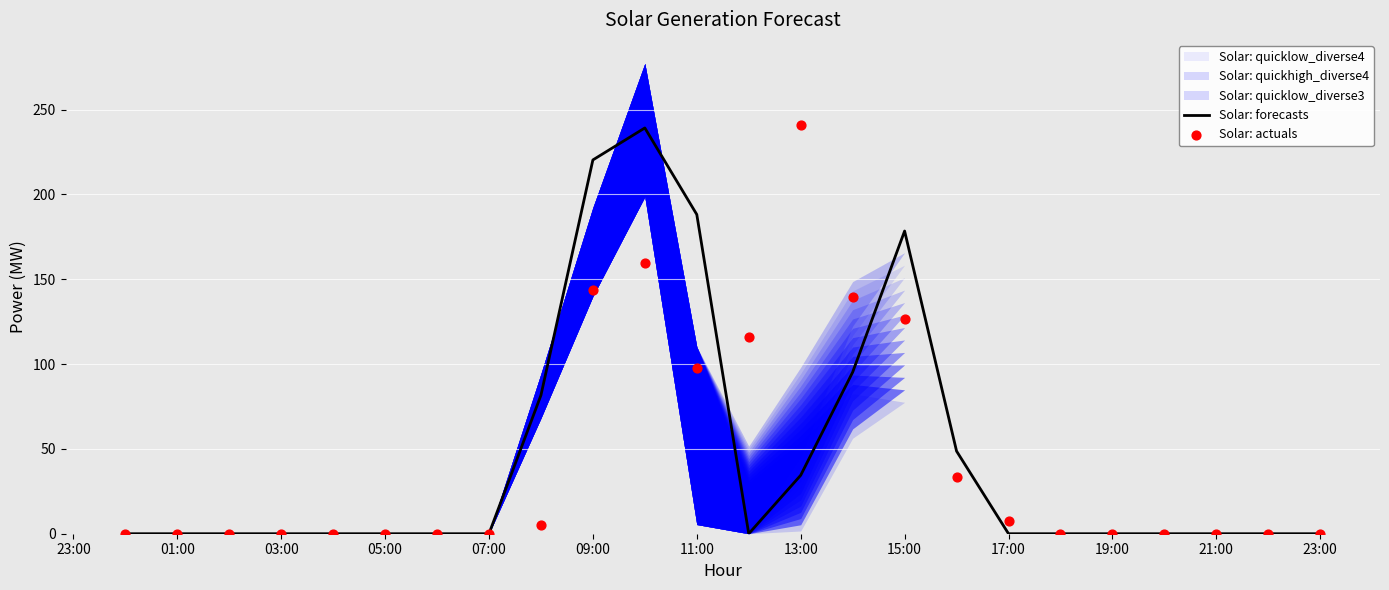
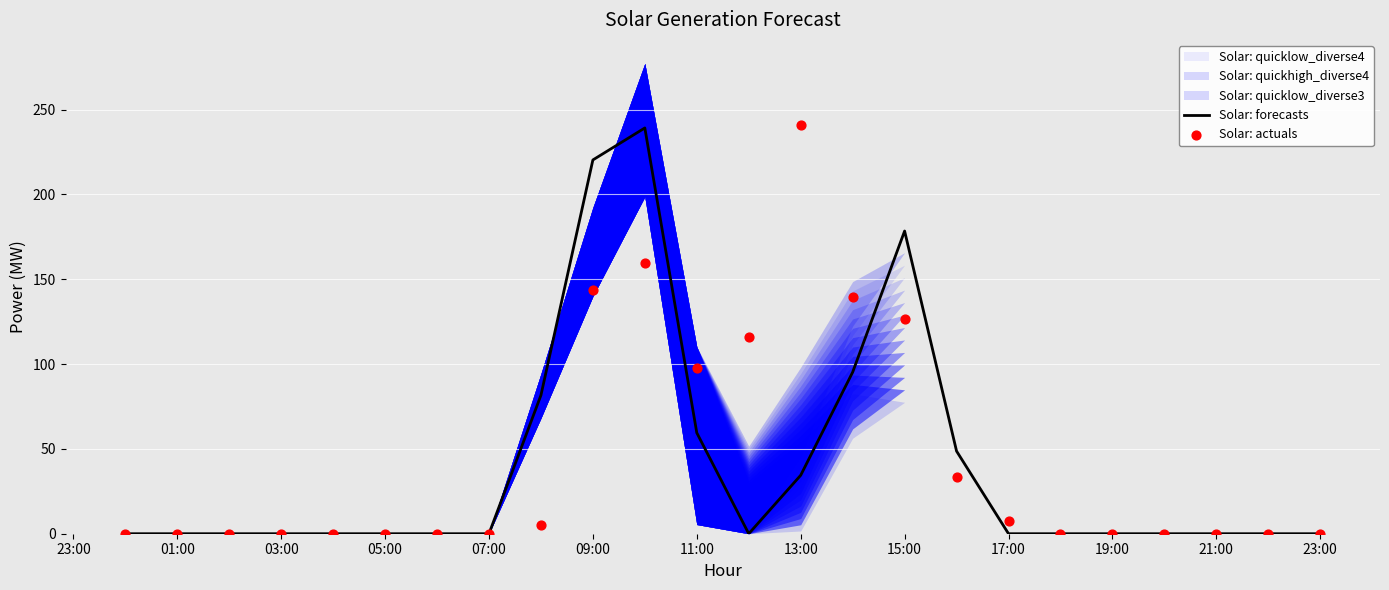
Solar: forecasts, 11:00: 188 -> 59
